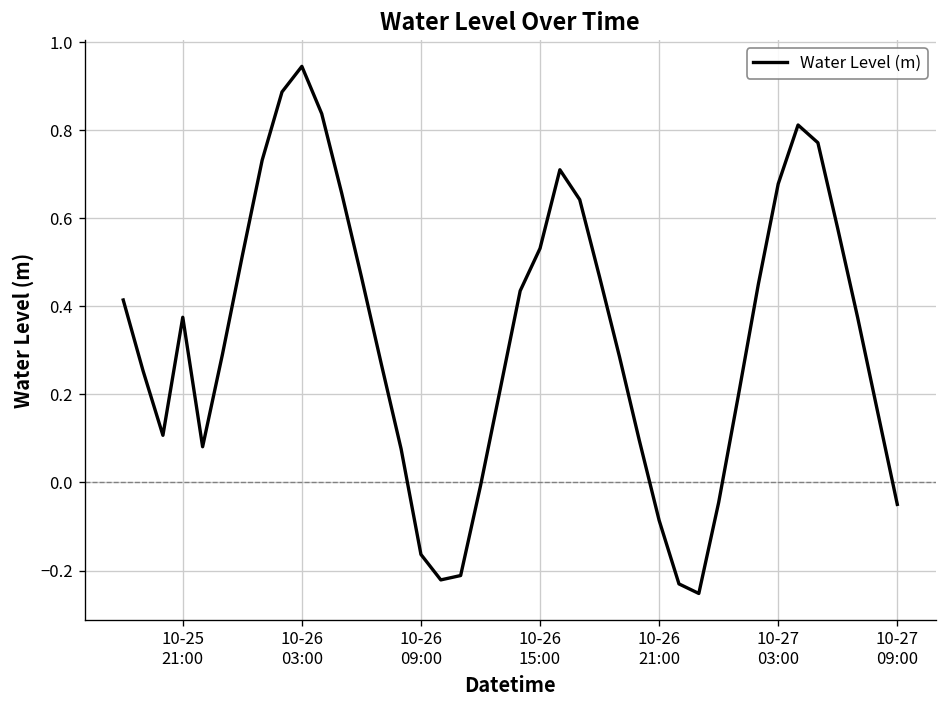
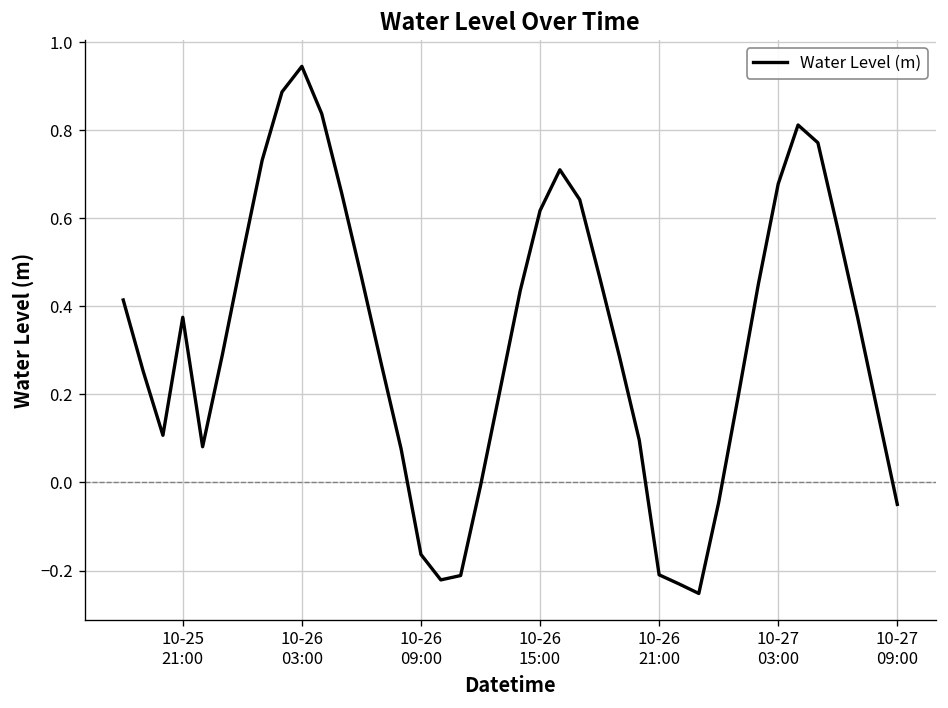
10-26 15:00: 0.53 -> 0.62
10-26 21:00: -0.09 -> -0.21
